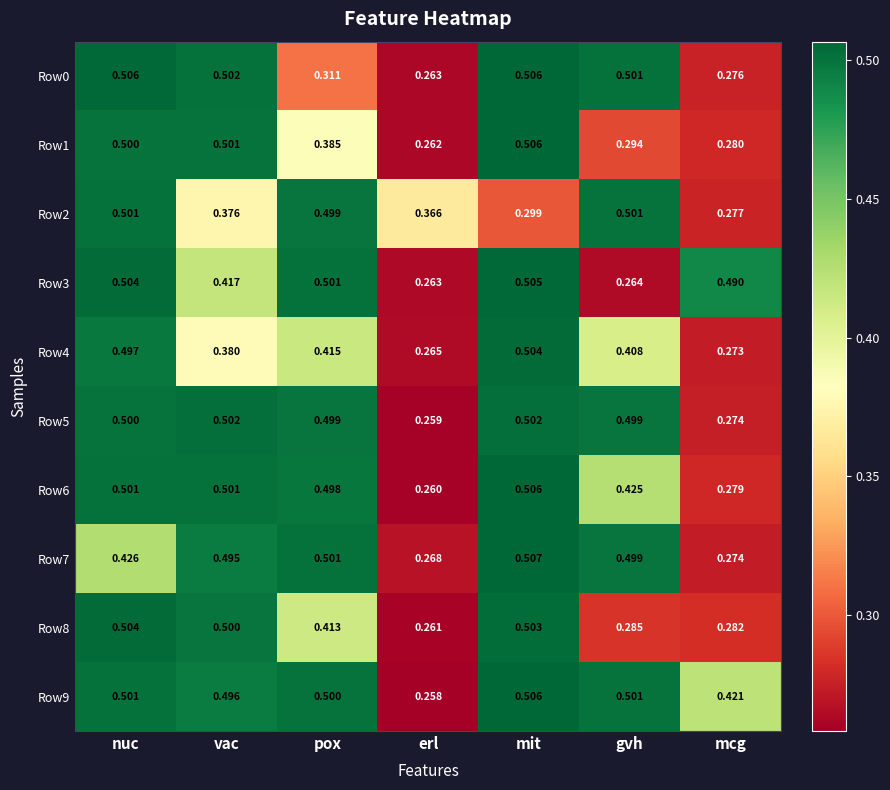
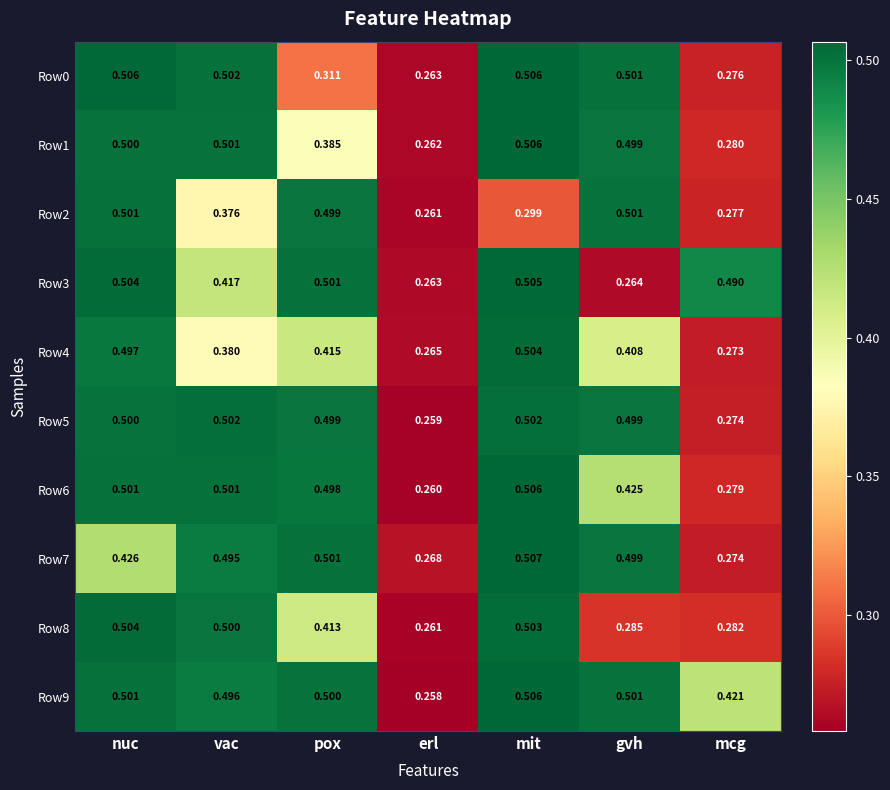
Row1, gvh: 0.294 -> 0.499
Row2, erl: 0.366 -> 0.261
